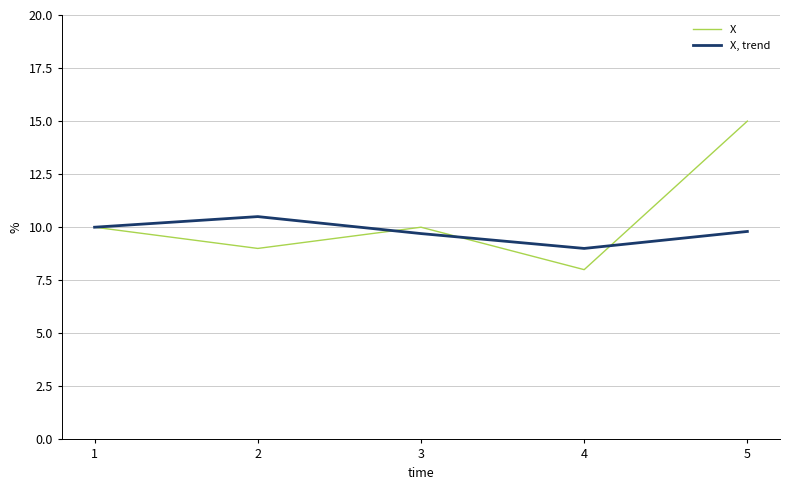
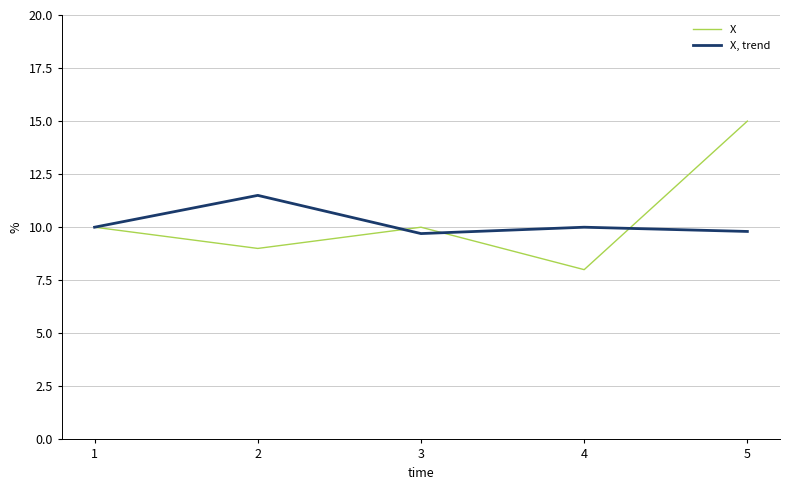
X, trend, 2: 10.5 -> 11.5
X, trend, 4: 9 -> 10
